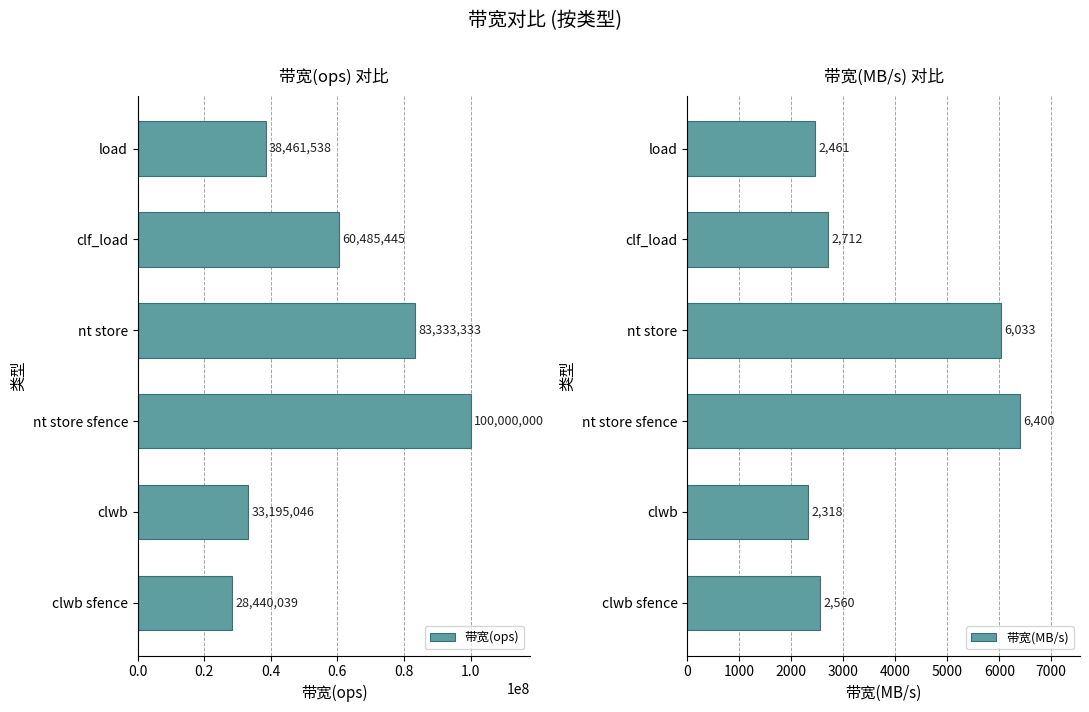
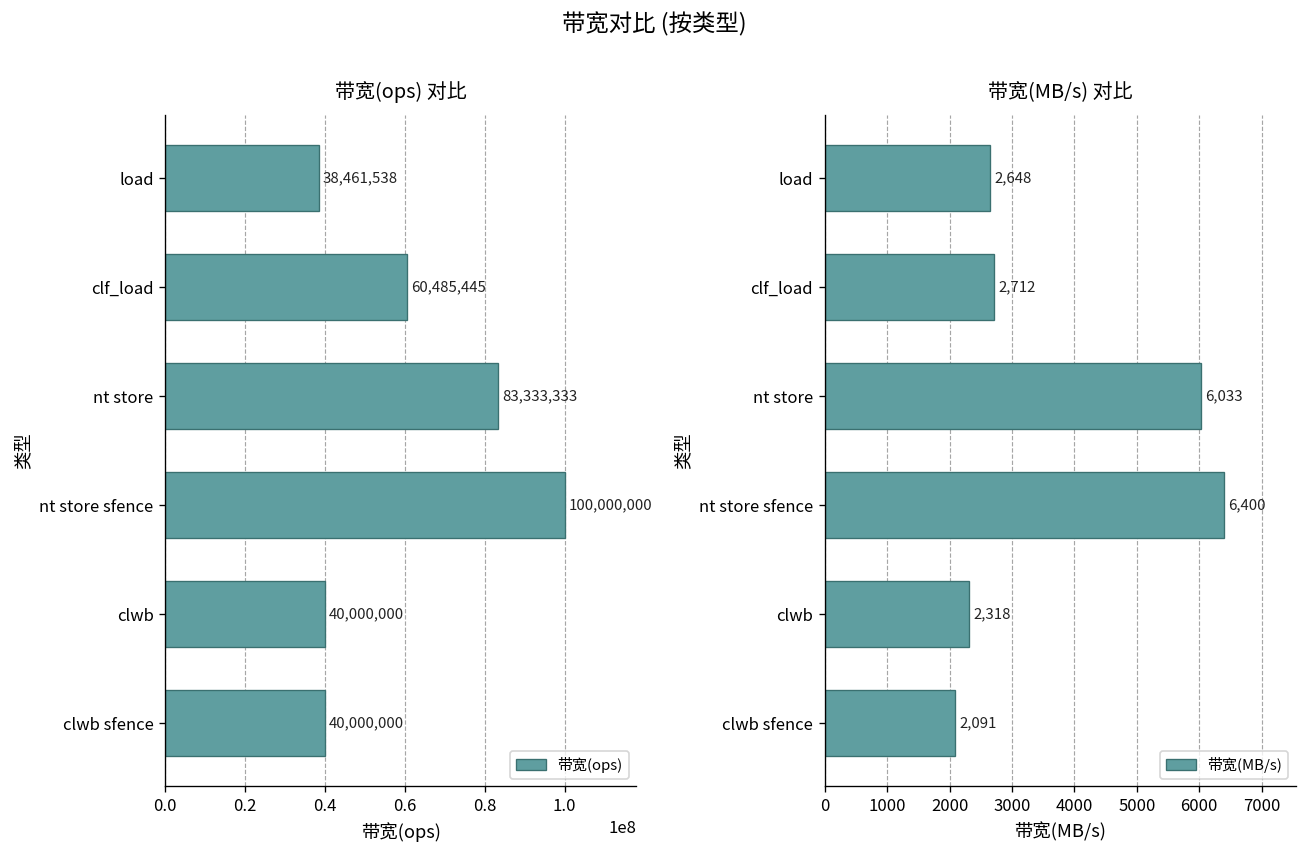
带宽(ops) 对比, clwb: 33,195,046 -> 40,000,000
带宽(ops) 对比, clwb sfence: 28,440,039 -> 40,000,000
带宽(MB/s) 对比, load: 2,461 -> 2,648
带宽(MB/s) 对比, clwb sfence: 2,560 -> 2,091
